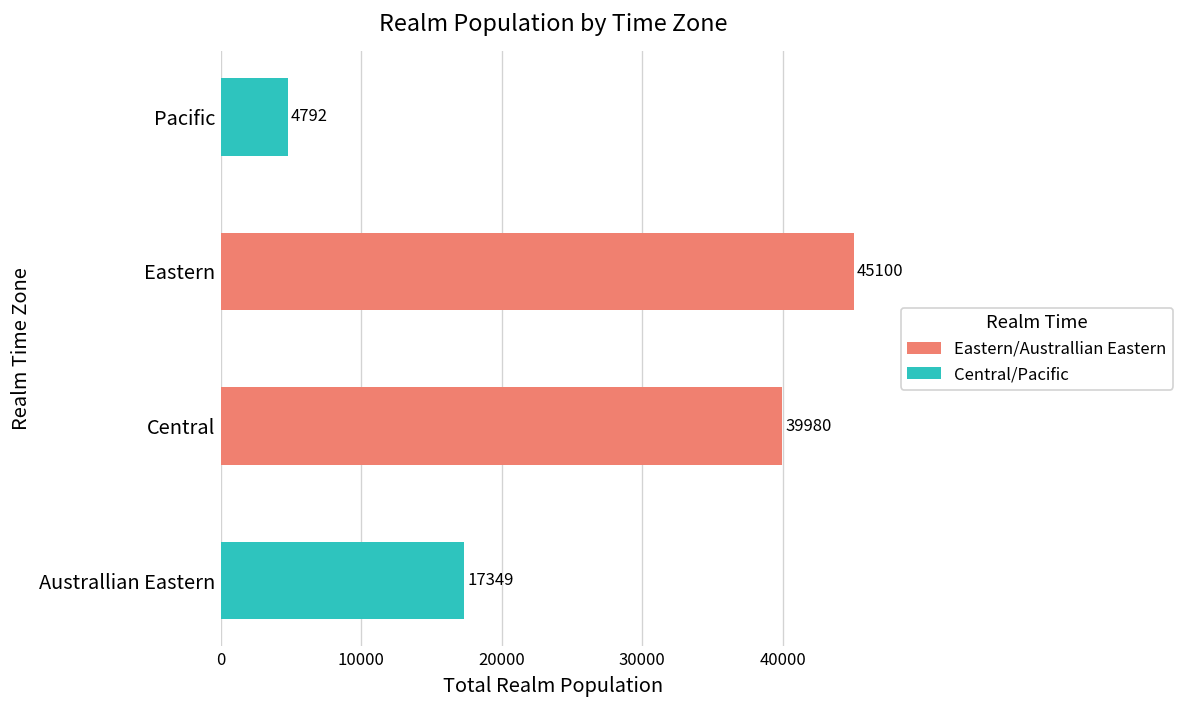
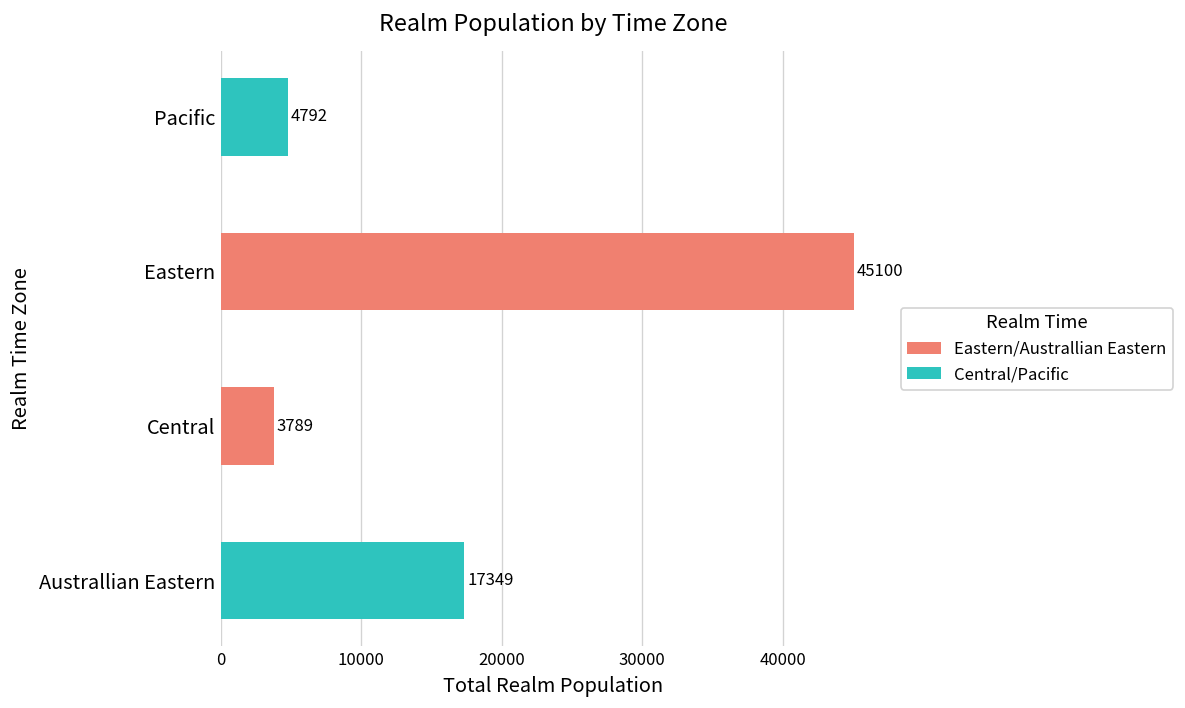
Central: 39980 -> 3789
